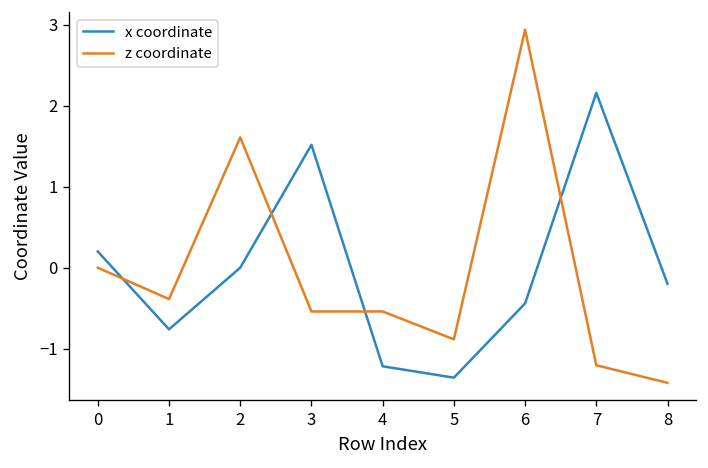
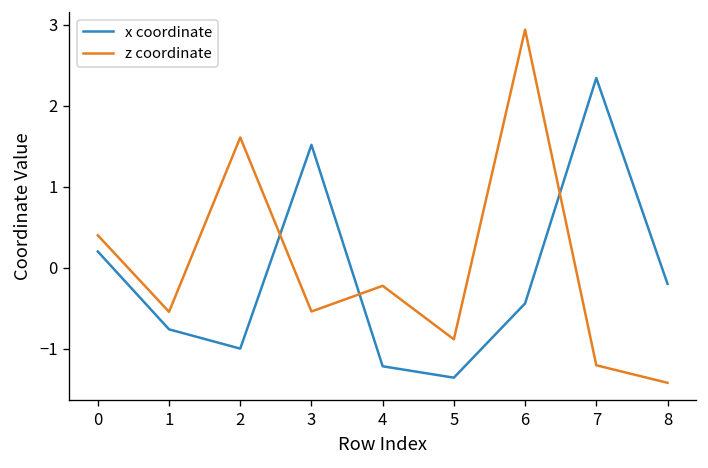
z coordinate, 0: 0.0 -> 0.4
z coordinate, 1: -0.4 -> -0.5
x coordinate, 2: 0 -> -1
z coordinate, 4: -0.5 -> -0.2
x coordinate, 7: 2.2 -> 2.3
